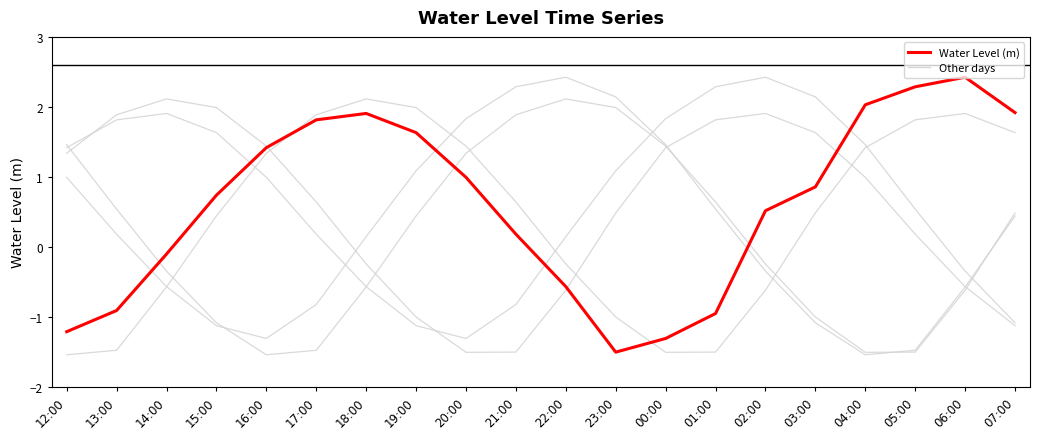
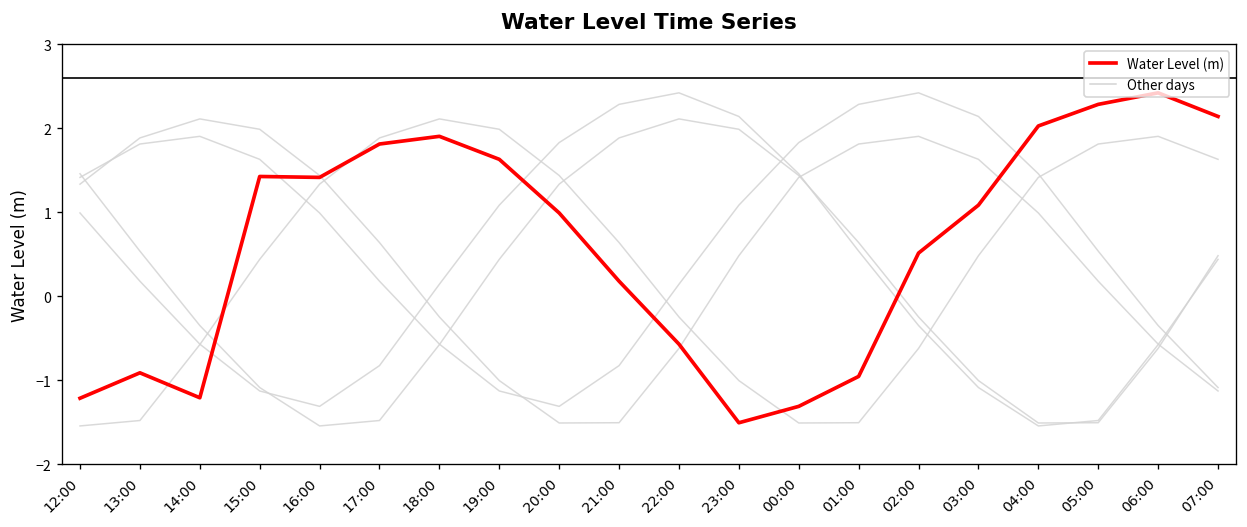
Water Level (m), 14:00: -0.1 -> -1.2
Water Level (m), 15:00: 0.7 -> 1.4
Water Level (m), 03:00: 0.9 -> 1.1
Water Level (m), 07:00: 1.9 -> 2.1
